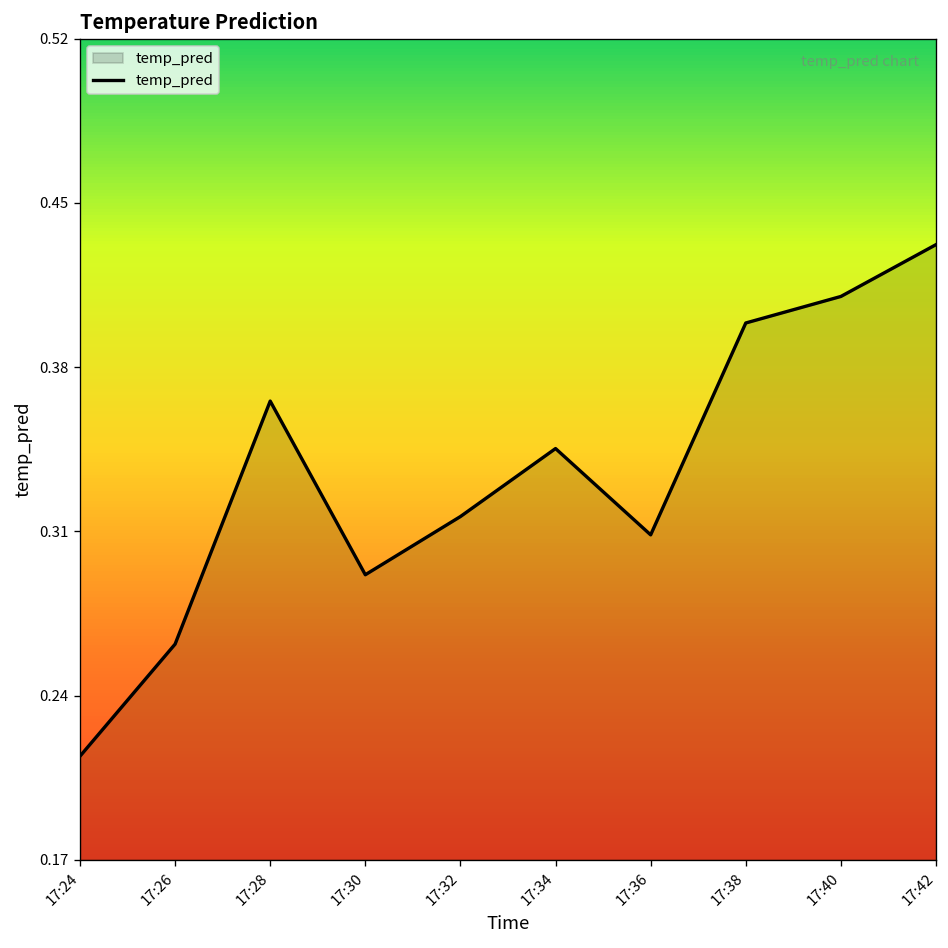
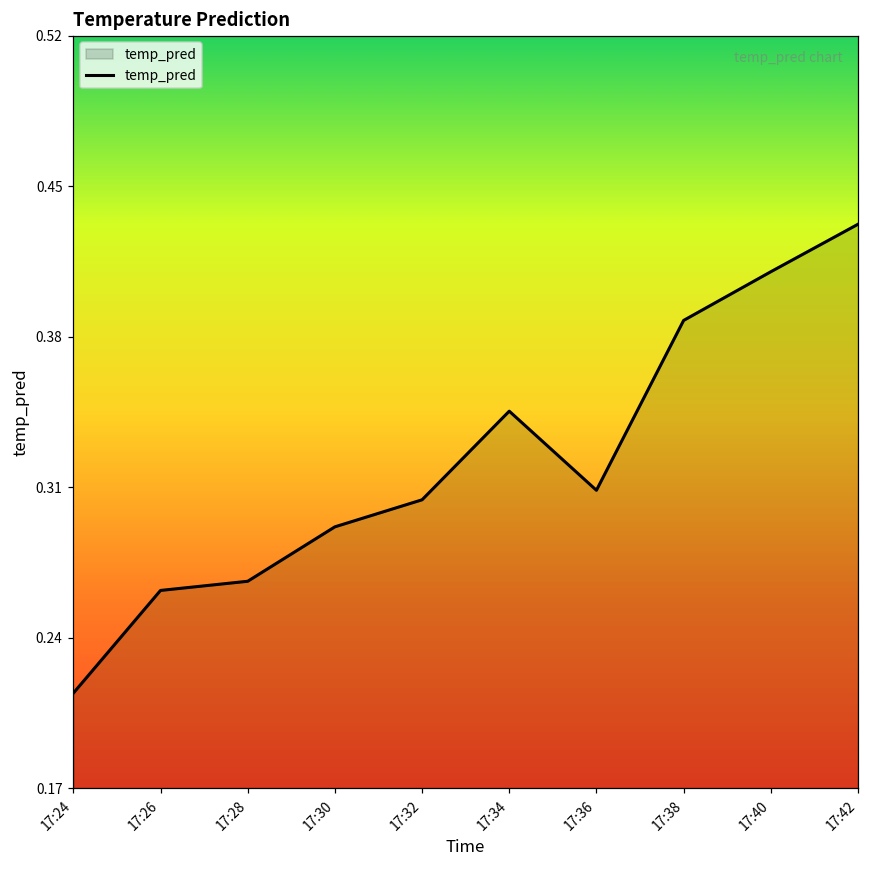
17:28: 0.368 -> 0.270
17:32: 0.319 -> 0.307
17:38: 0.401 -> 0.390
